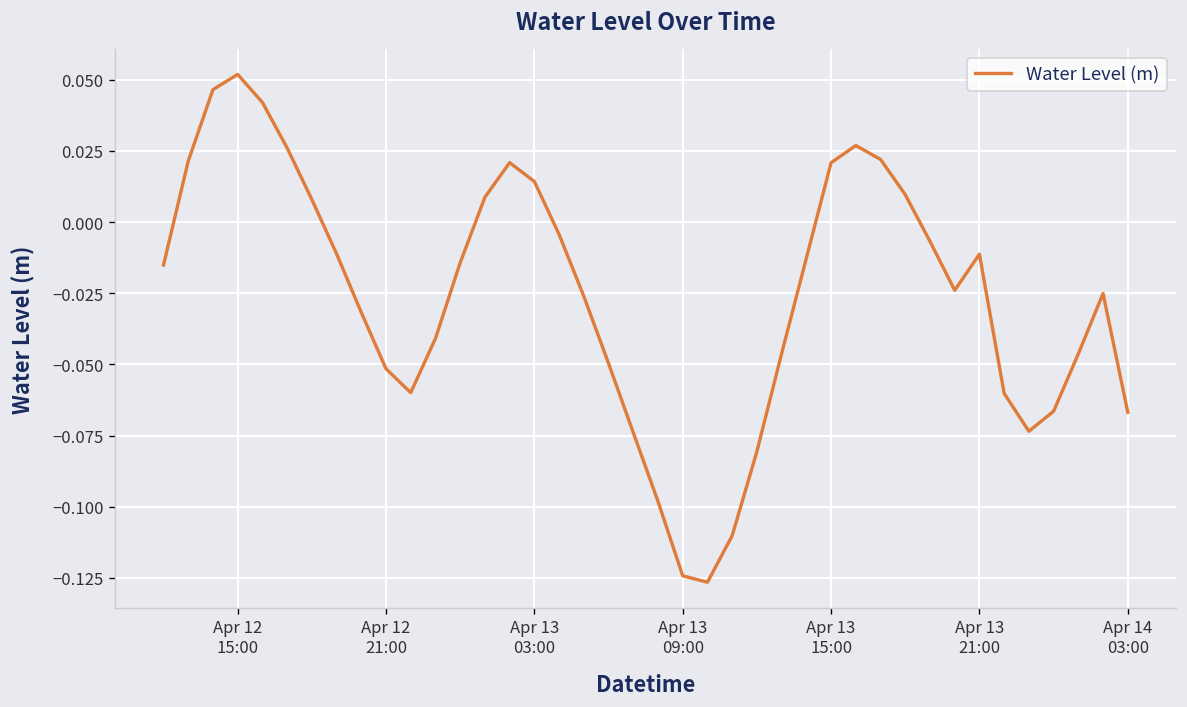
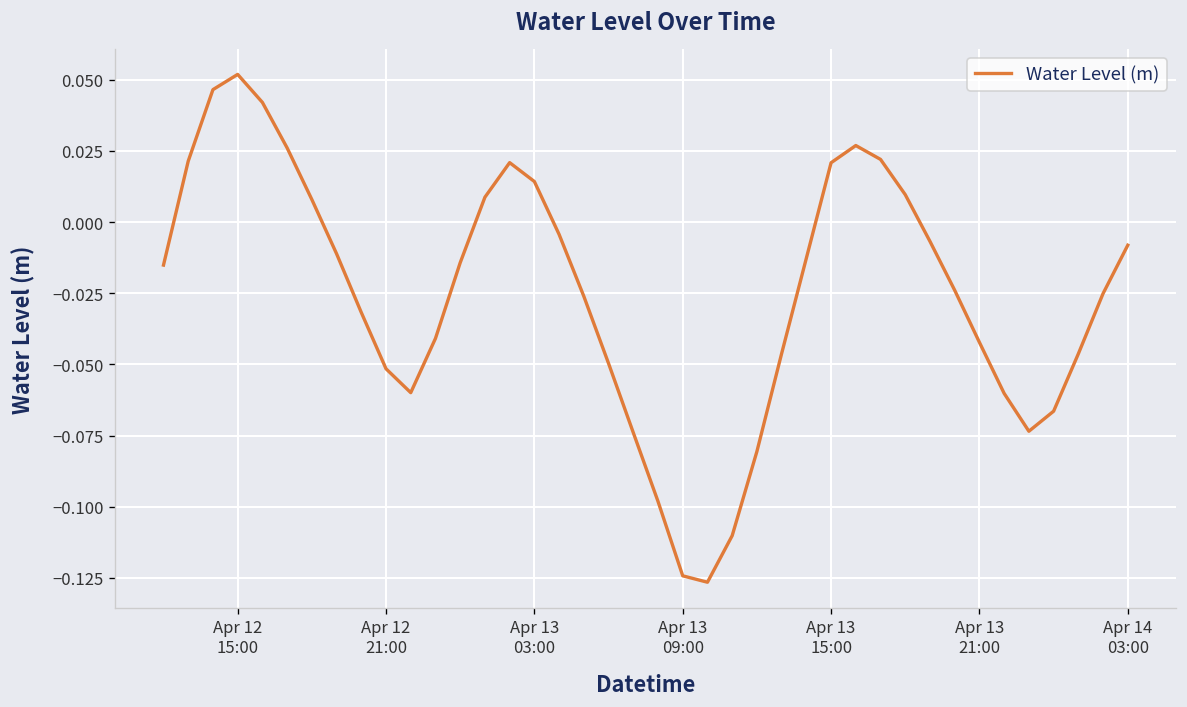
Apr 13 21:00: -0.011 -> -0.042
Apr 14 03:00: -0.067 -> -0.008
